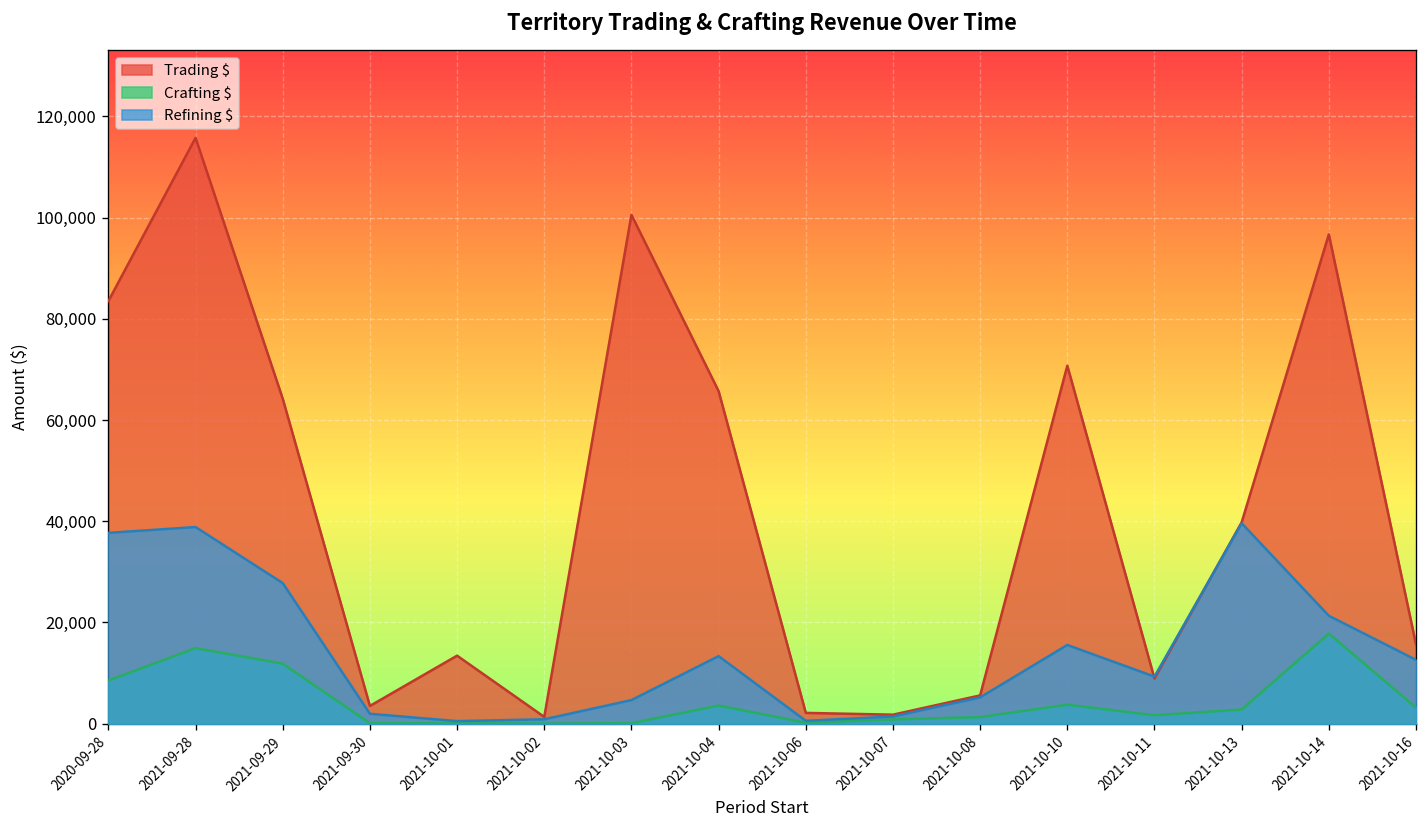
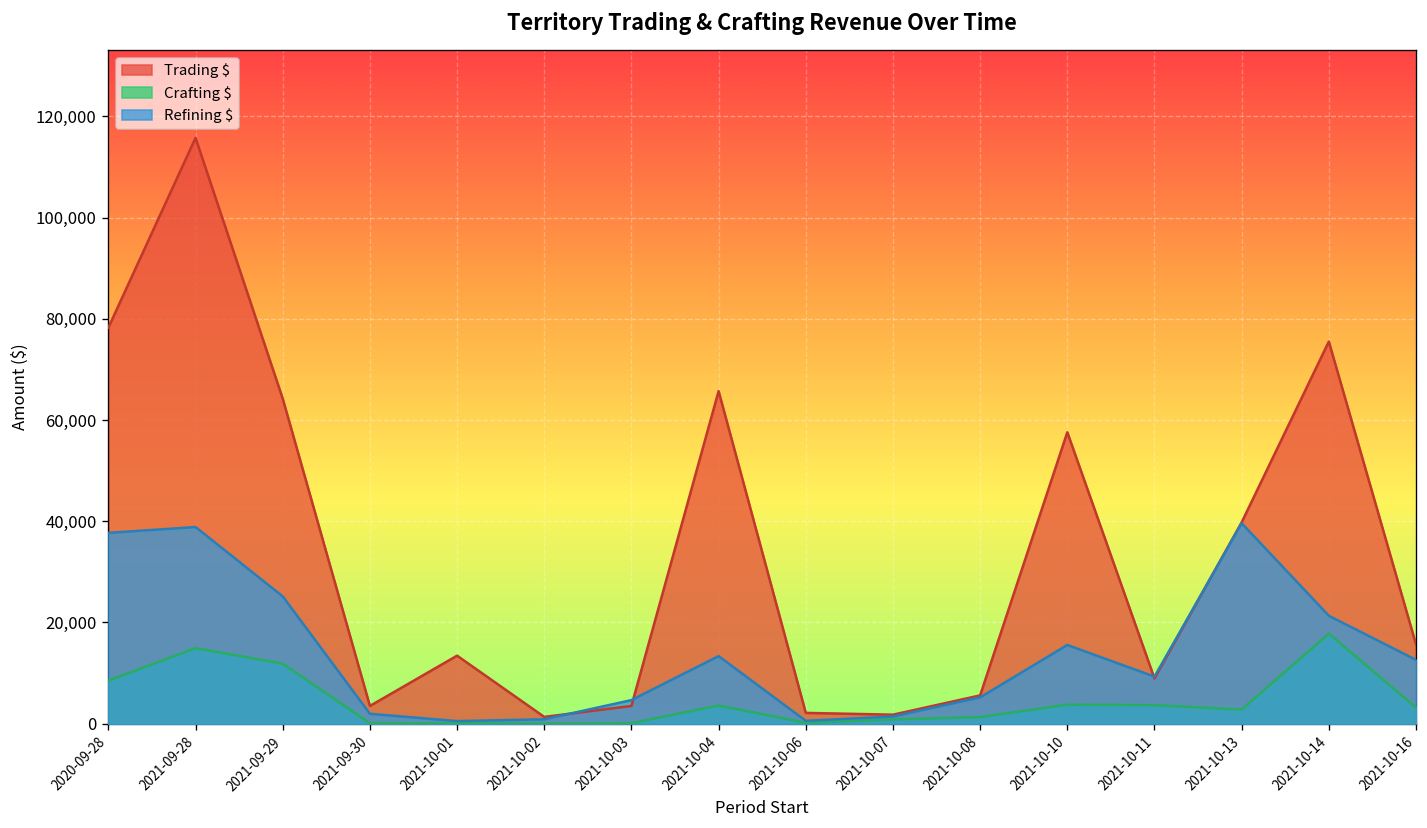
Trading $, 2020-09-28: 83,000 -> 78,000
Refining $, 2021-09-29: 28,000 -> 25,000
Trading $, 2021-10-03: 101,000 -> 4,000
Trading $, 2021-10-10: 71,000 -> 58,000
Crafting $, 2021-10-11: 2,000 -> 4,000
Trading $, 2021-10-14: 97,000 -> 75,000
